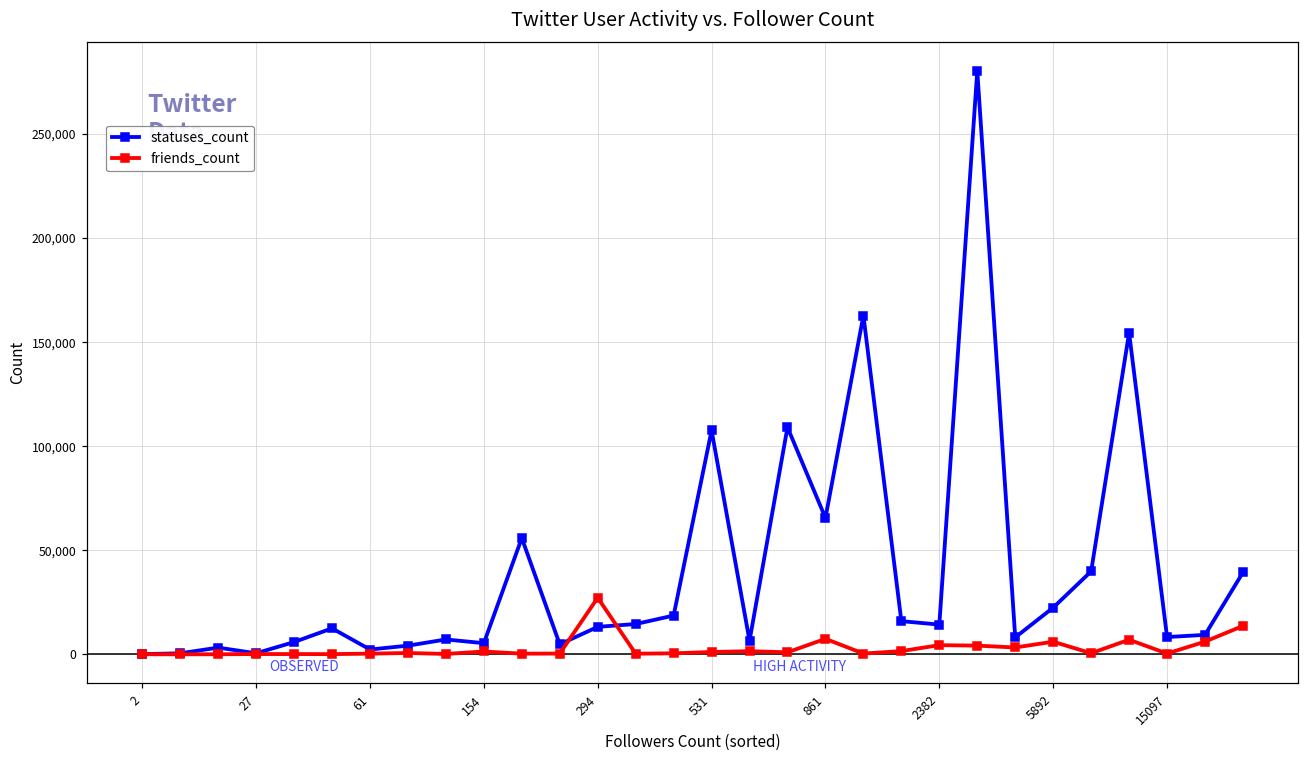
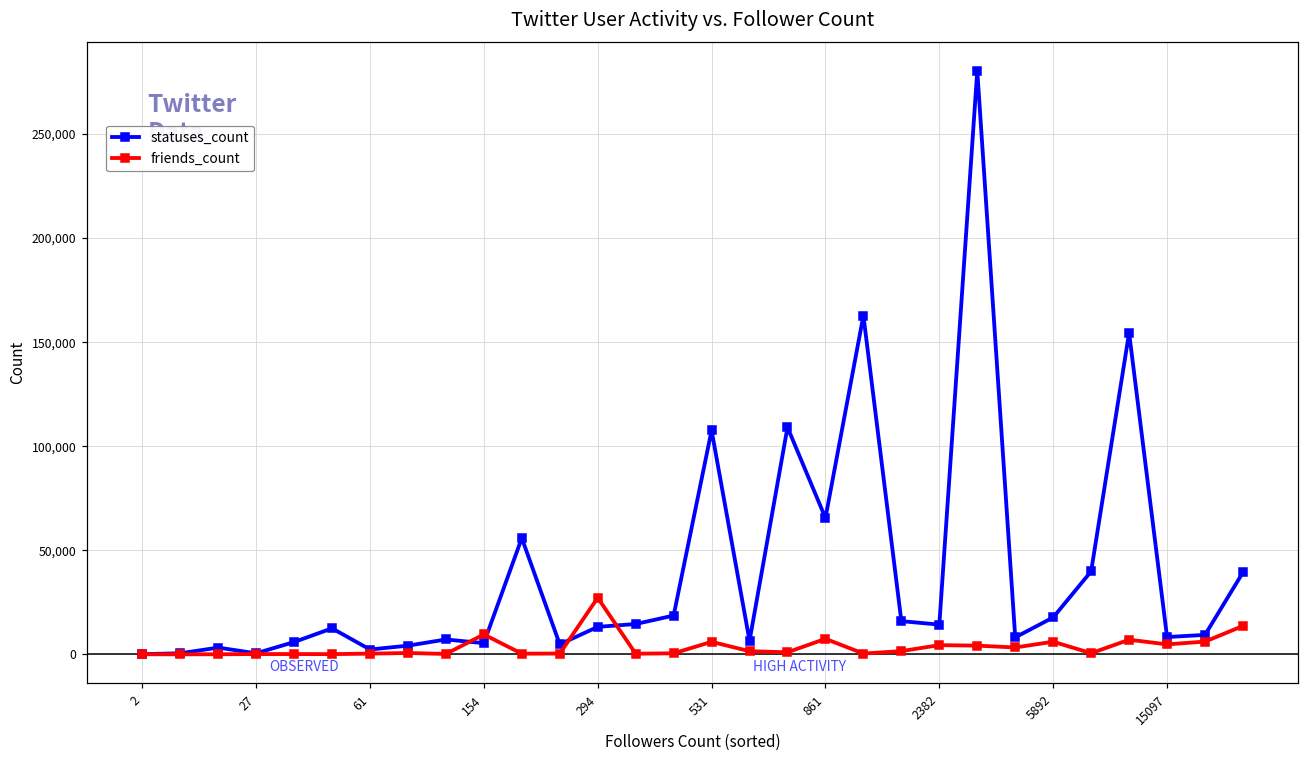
friends_count, 154: 1,000 -> 10,000
friends_count, 531: 1,000 -> 6,000
statuses_count, 5892: 22,000 -> 18,000
friends_count, 15097: 0 -> 5,000
